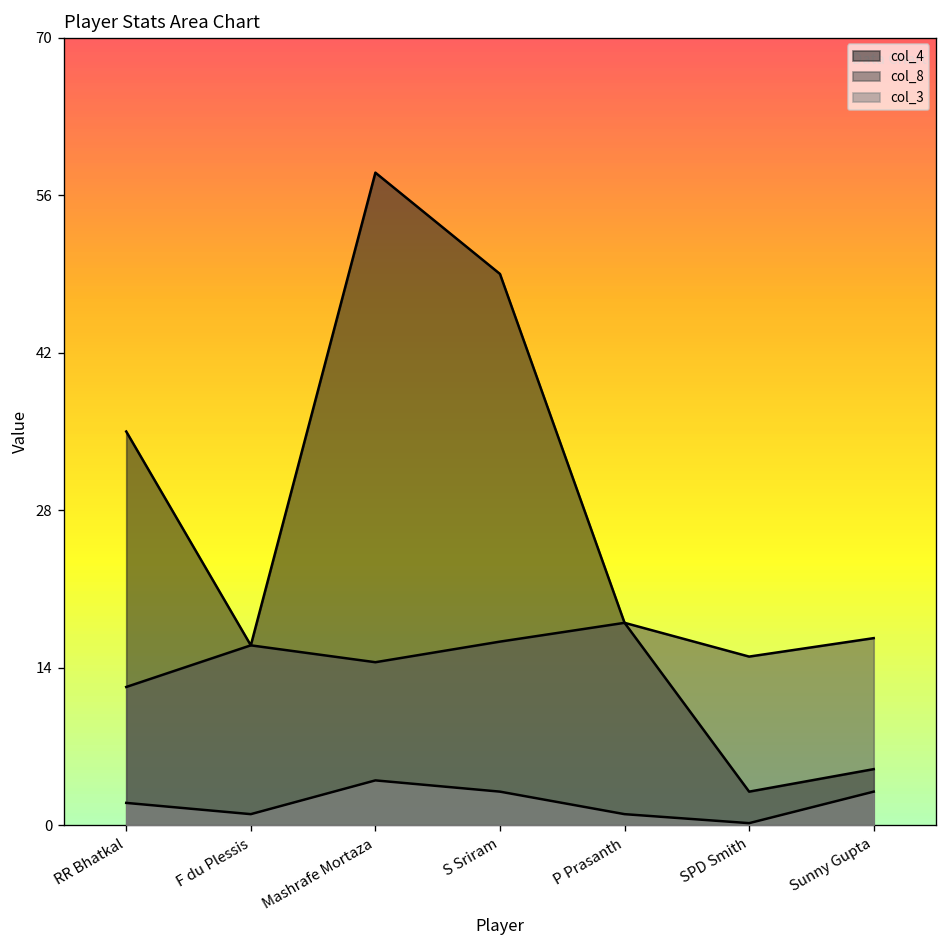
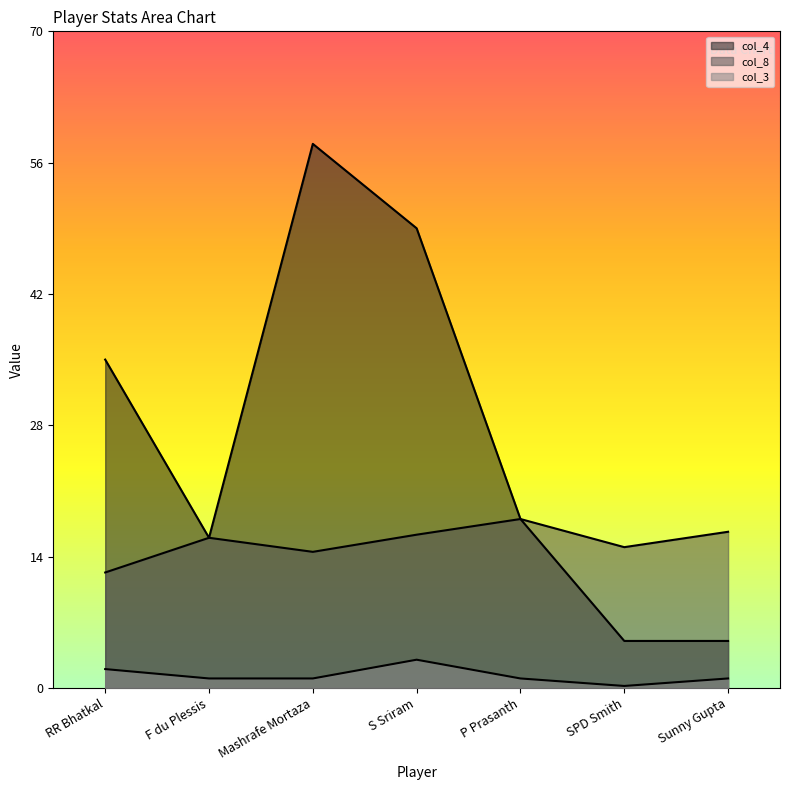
col_3, Mashrafe Mortaza: 4 -> 1
col_4, SPD Smith: 3 -> 5
col_3, Sunny Gupta: 3 -> 1
